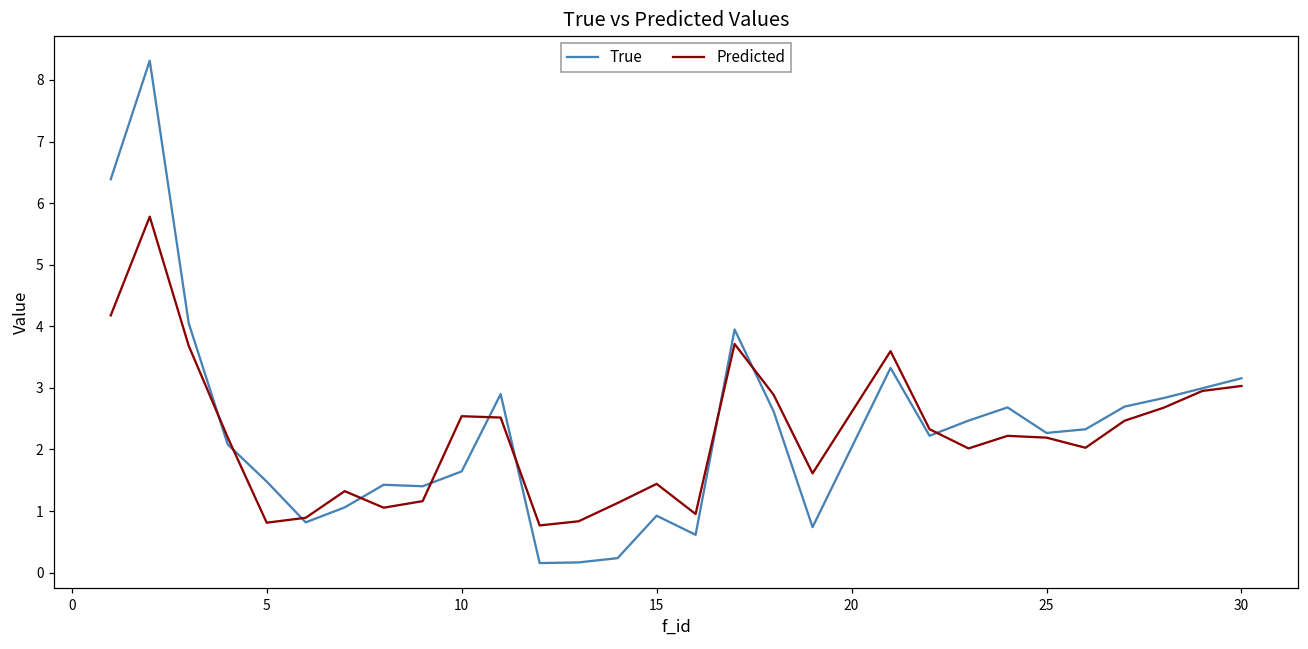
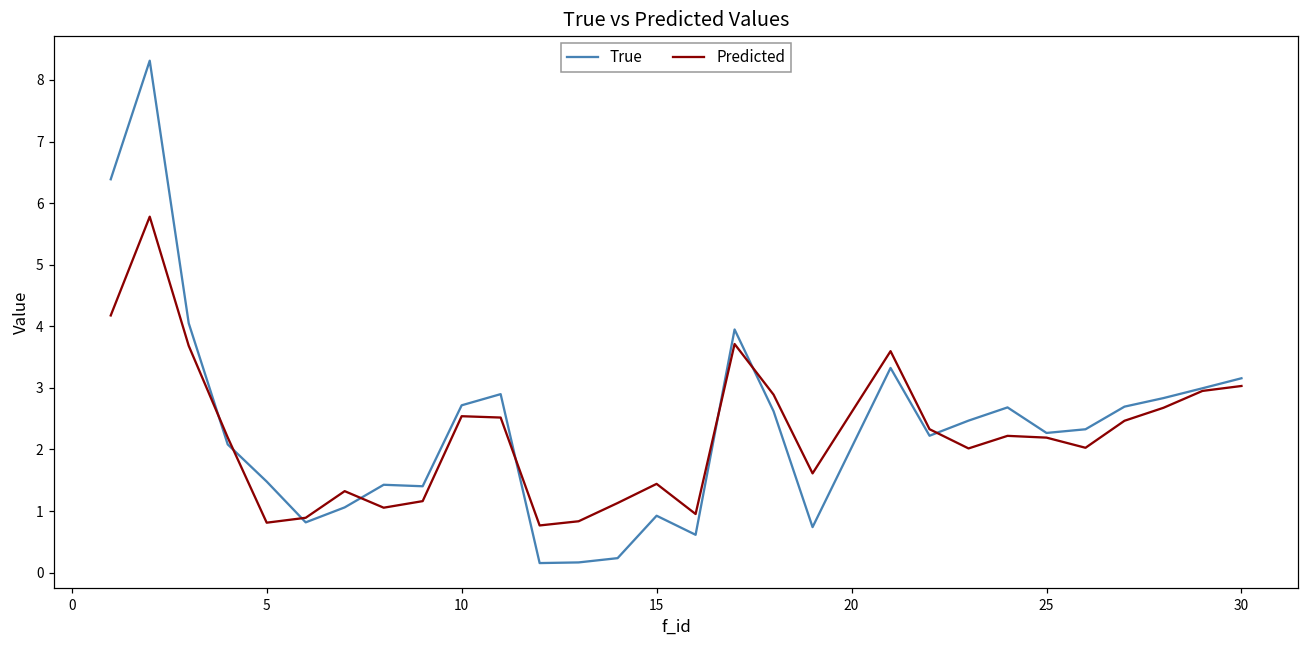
True, 10: 1.6 -> 2.7
